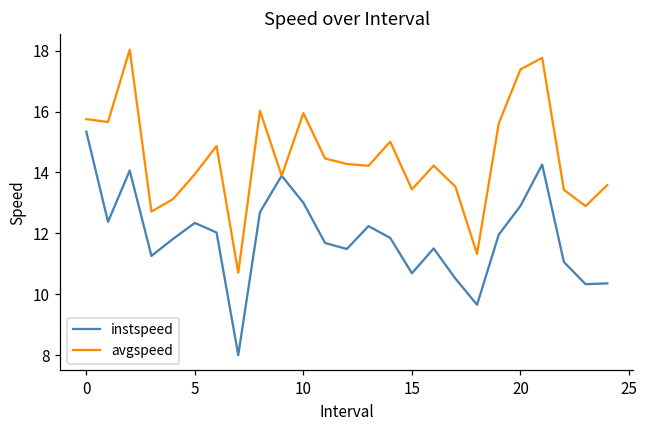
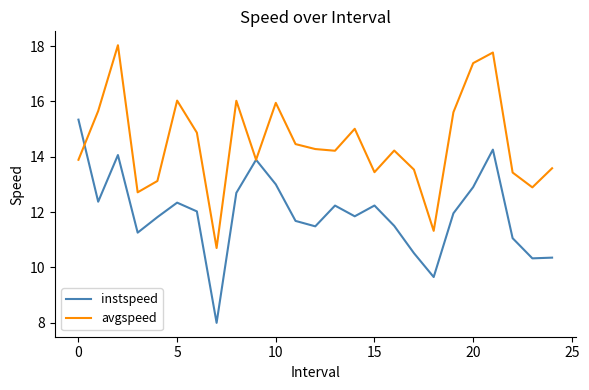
avgspeed, 0: 15.8 -> 13.9
avgspeed, 5: 13.9 -> 16.0
instspeed, 15: 10.7 -> 12.2
